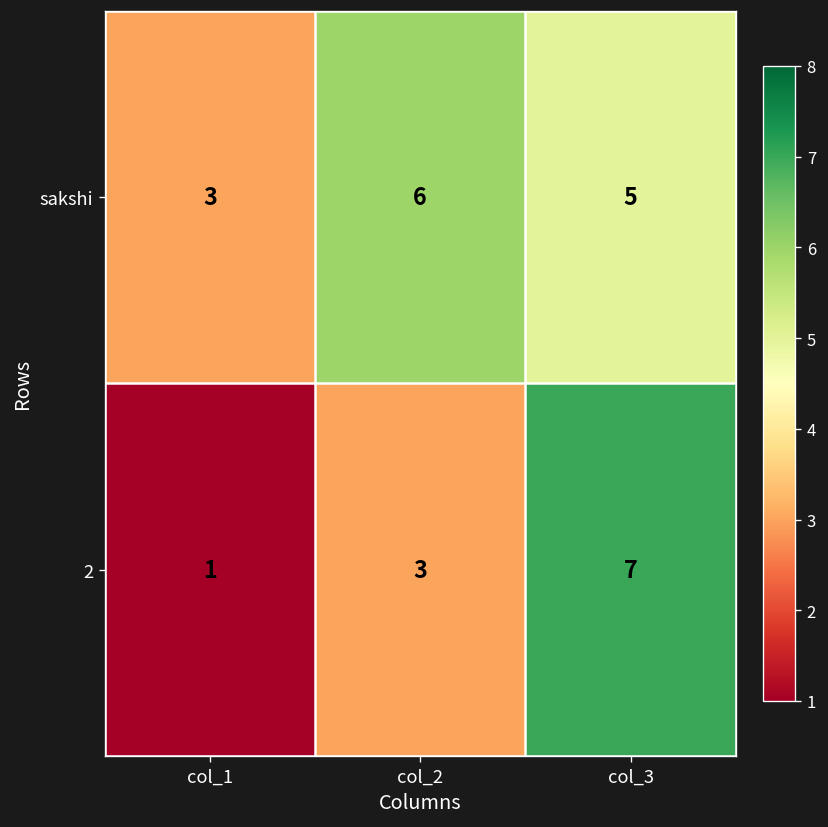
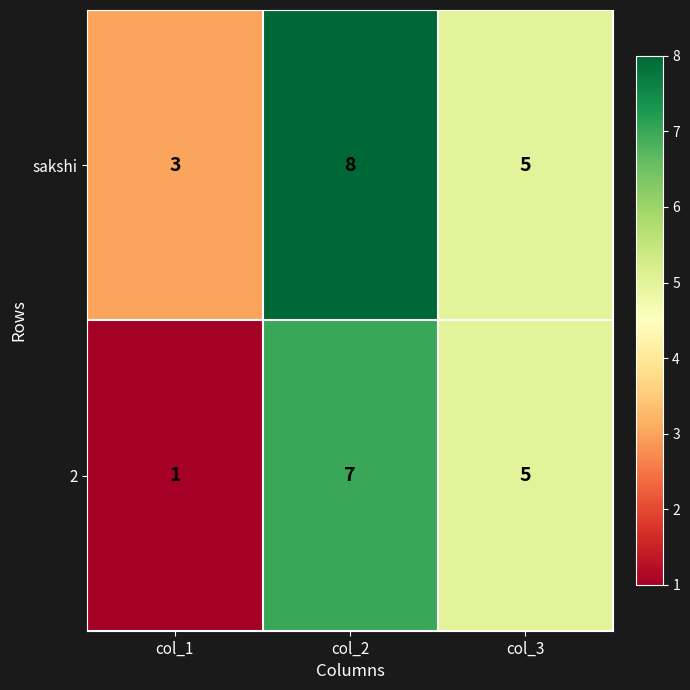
sakshi, col_2: 6 -> 8
2, col_2: 3 -> 7
2, col_3: 7 -> 5
